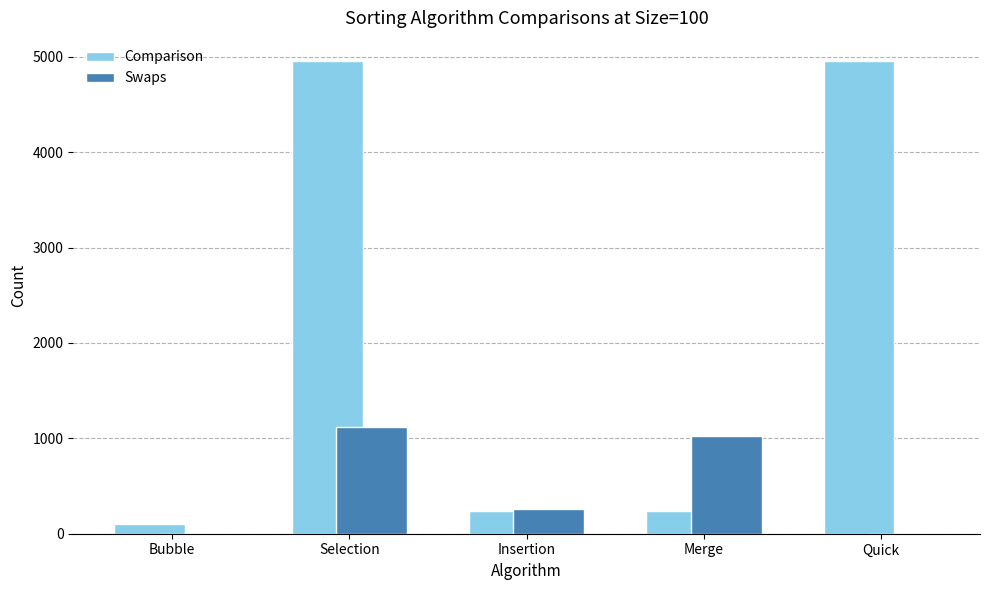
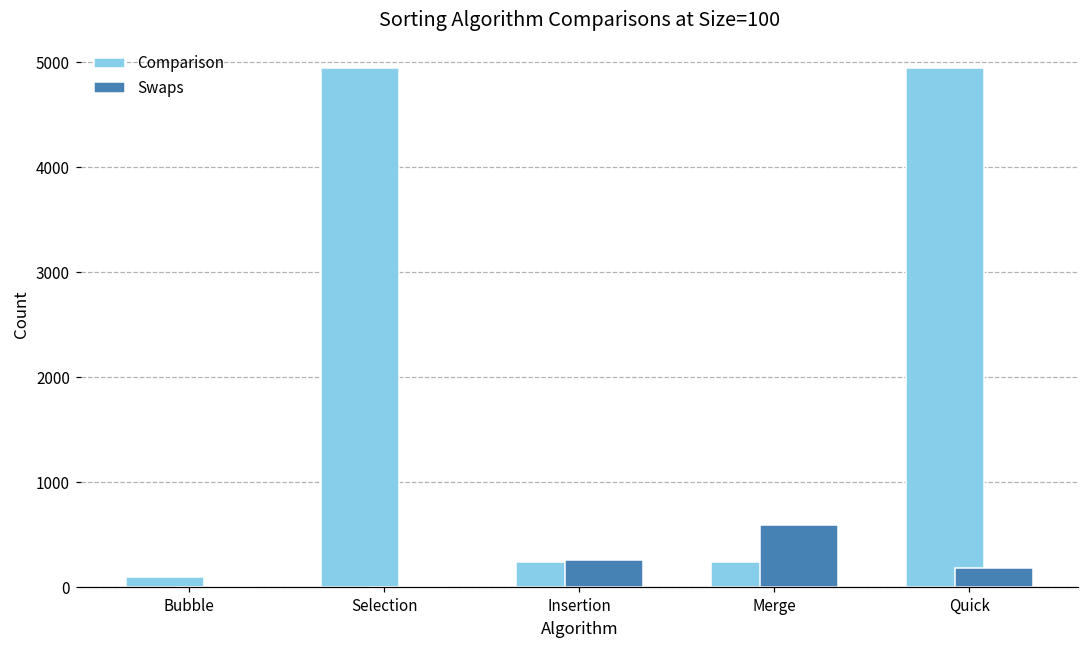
Swaps, Selection: 1100 -> 0
Swaps, Merge: 1000 -> 600
Swaps, Quick: 0 -> 200
